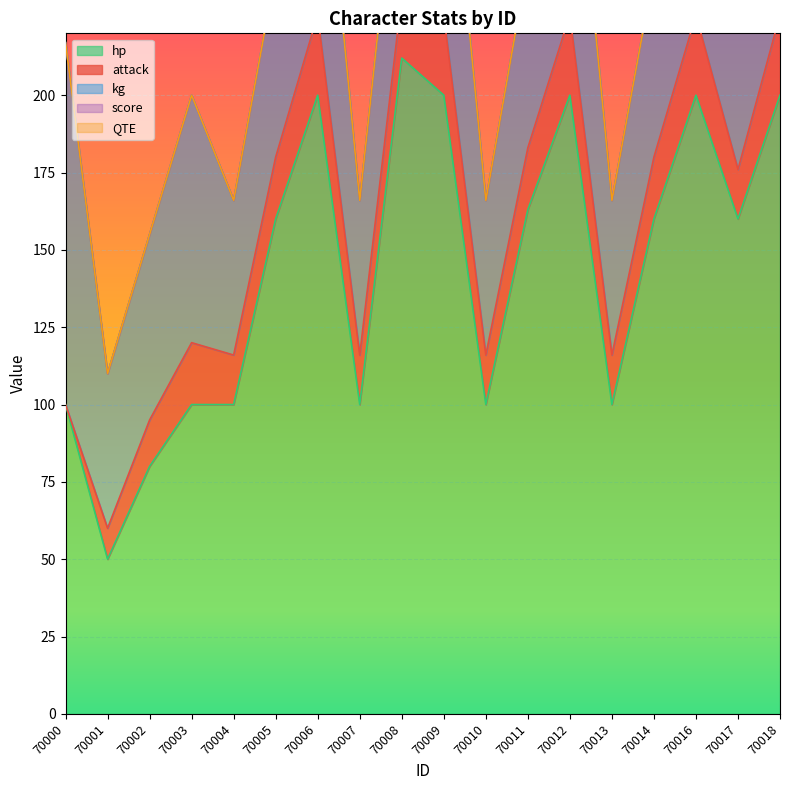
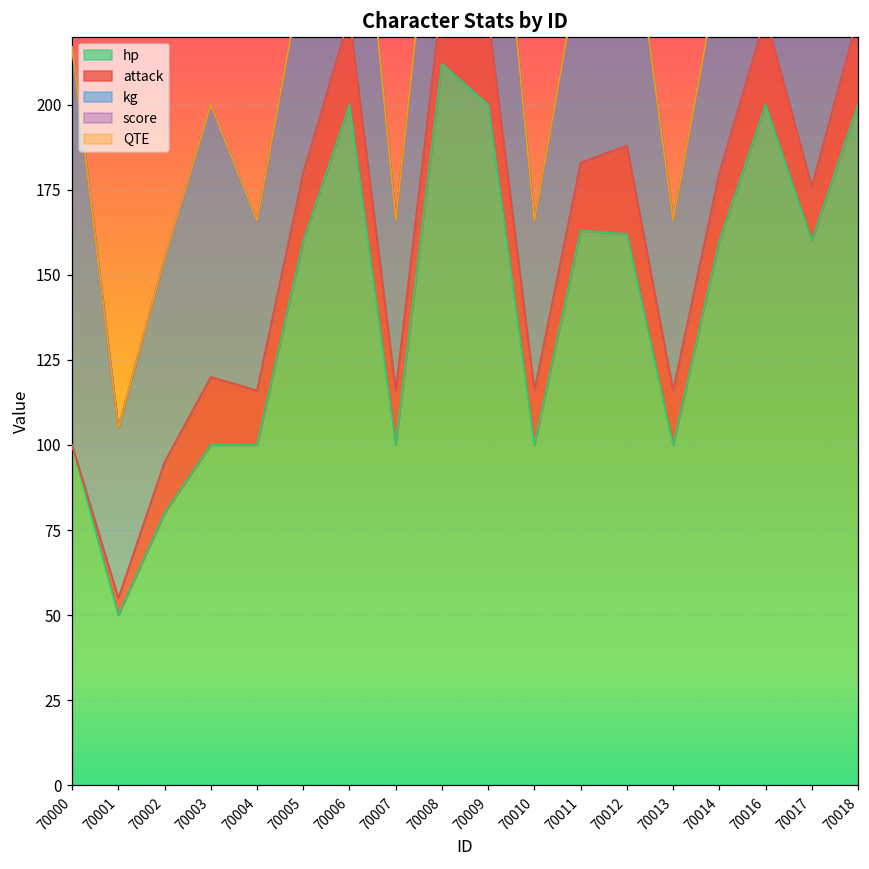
attack, 70001: 10 -> 5
hp, 70012: 200 -> 162
